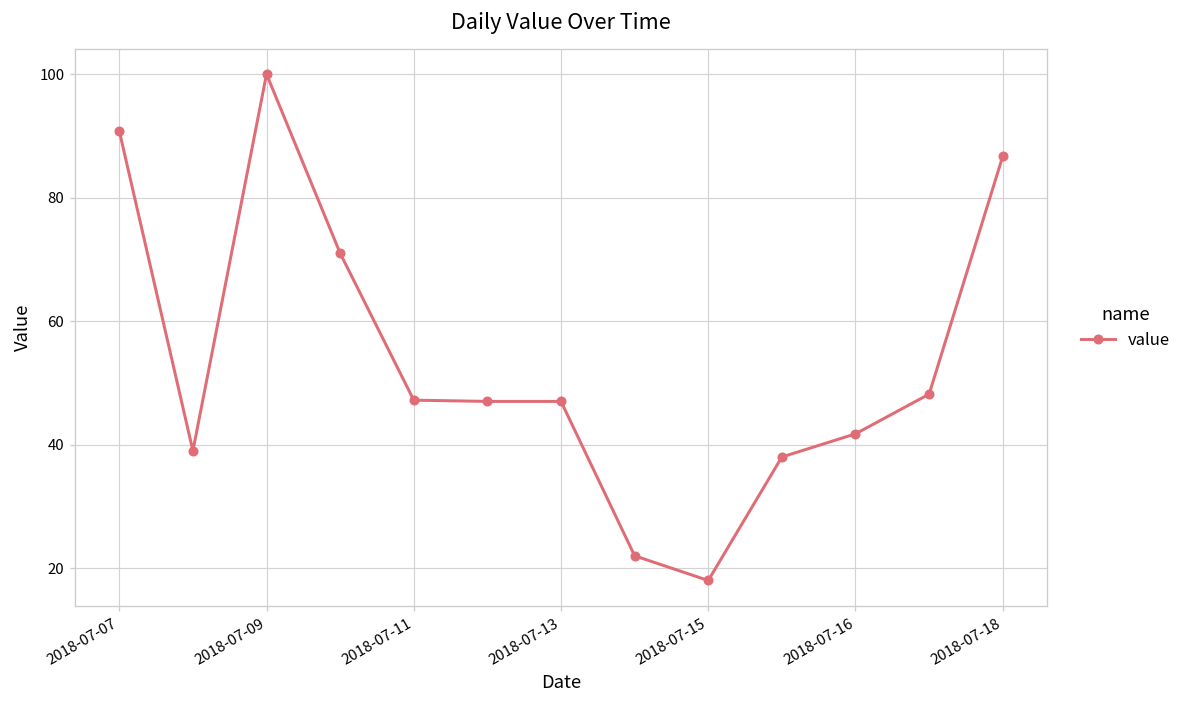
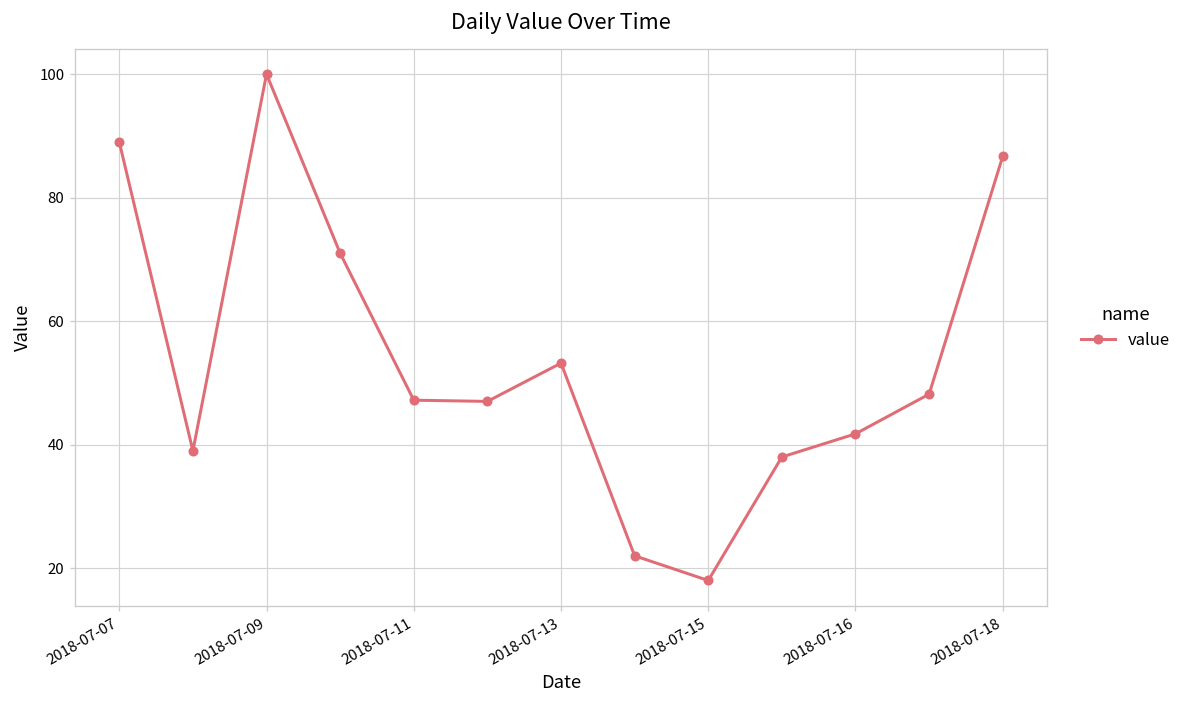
2018-07-07: 91 -> 89
2018-07-13: 47 -> 53
